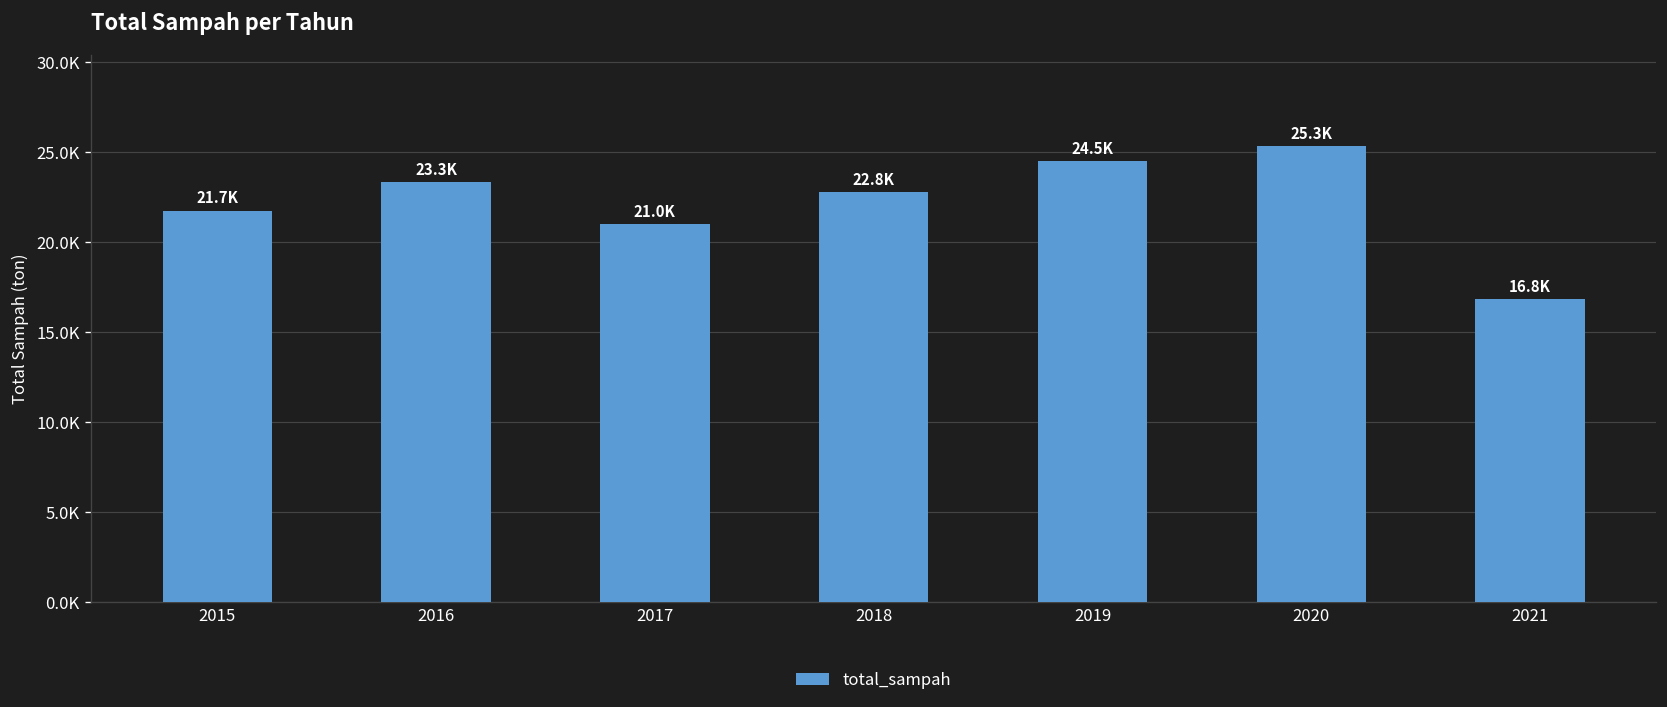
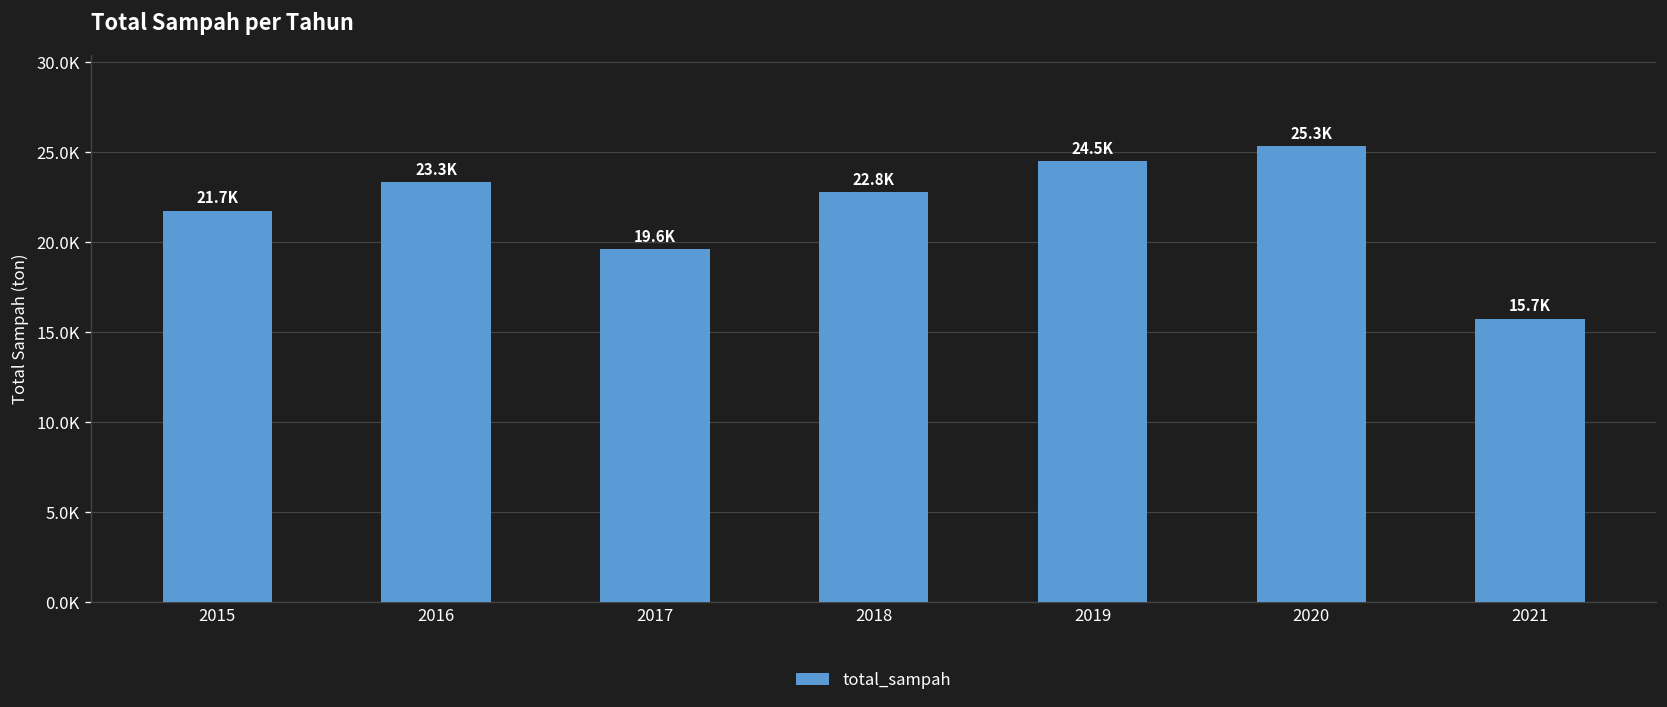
2017: 21.0K -> 19.6K
2021: 16.8K -> 15.7K
